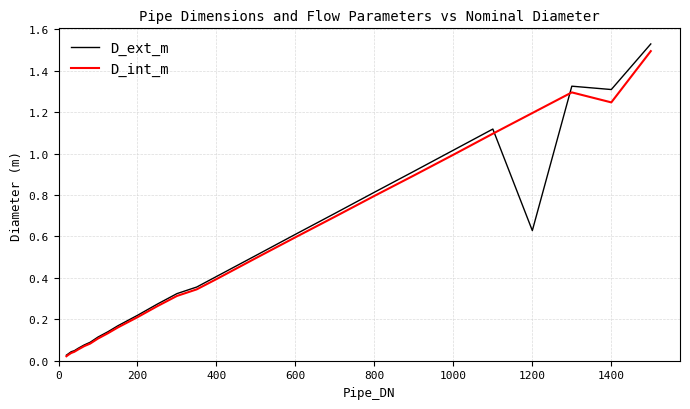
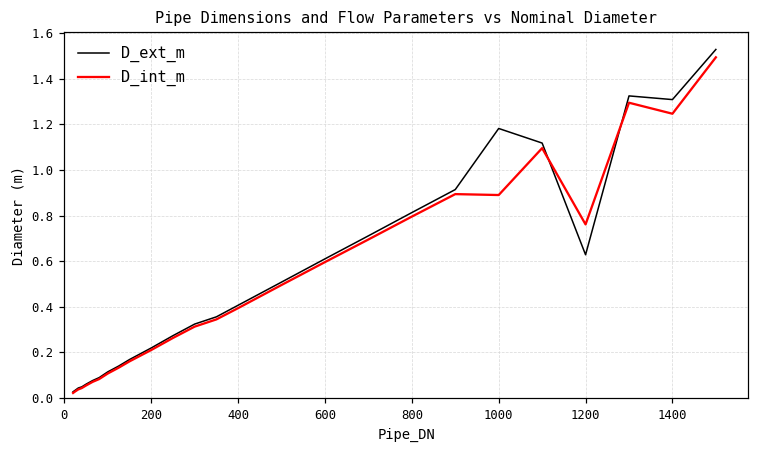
D_ext_m, 1000: 1.02 -> 1.18
D_int_m, 1000: 0.99 -> 0.89
D_int_m, 1200: 1.20 -> 0.76
